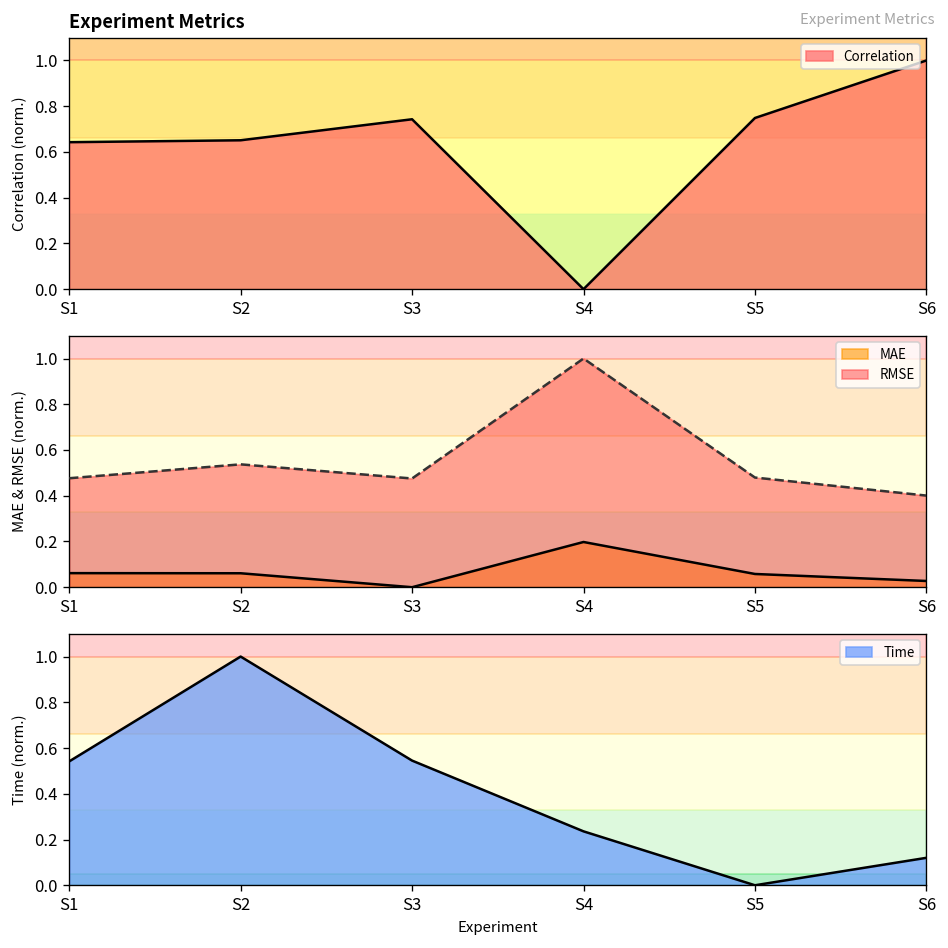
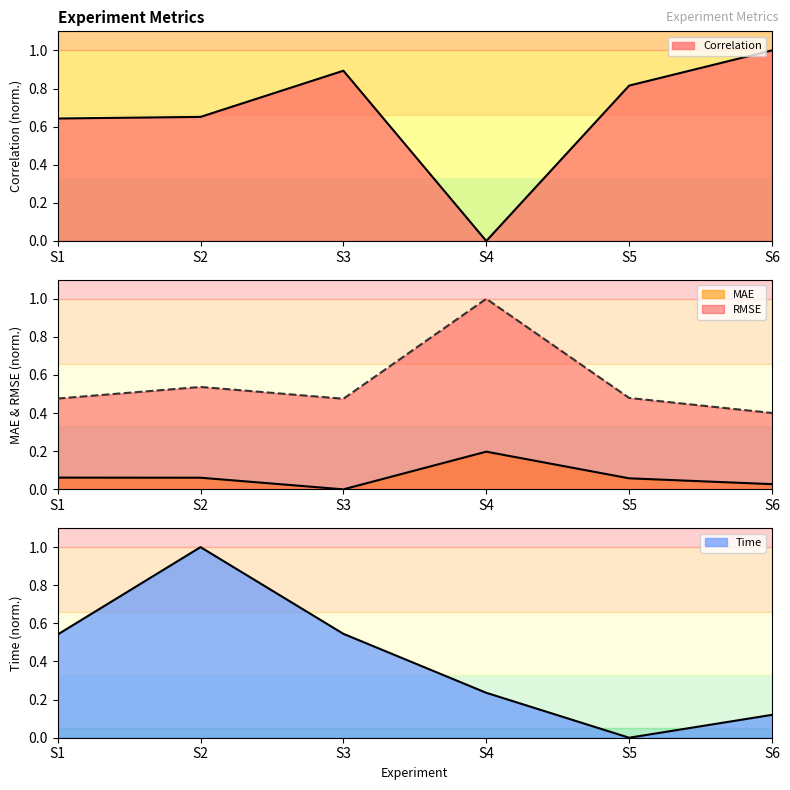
Experiment Metrics, S3: 0.74 -> 0.89
Experiment Metrics, S5: 0.75 -> 0.82
